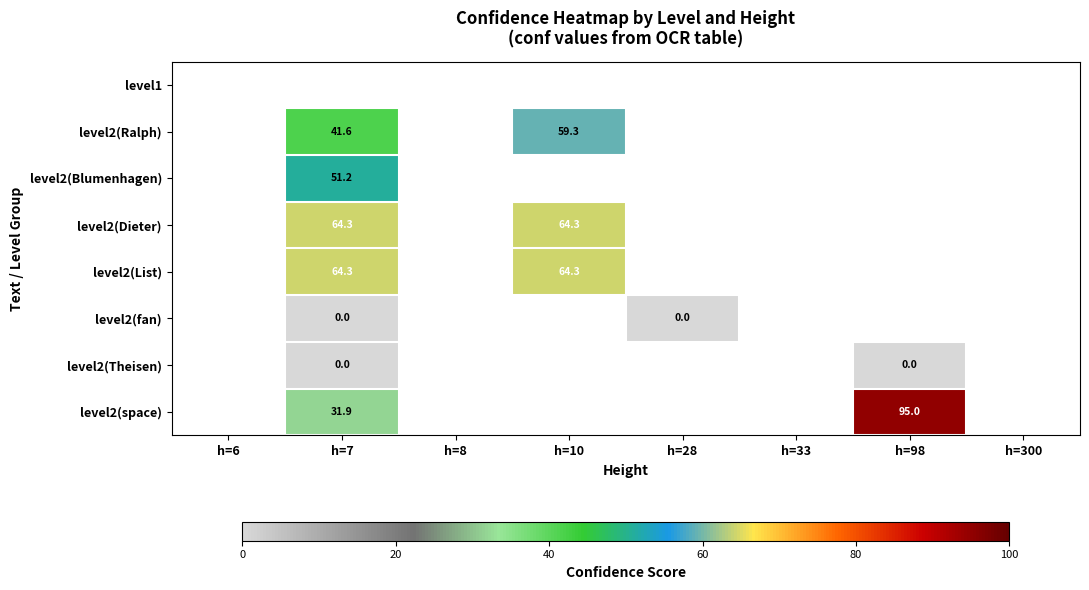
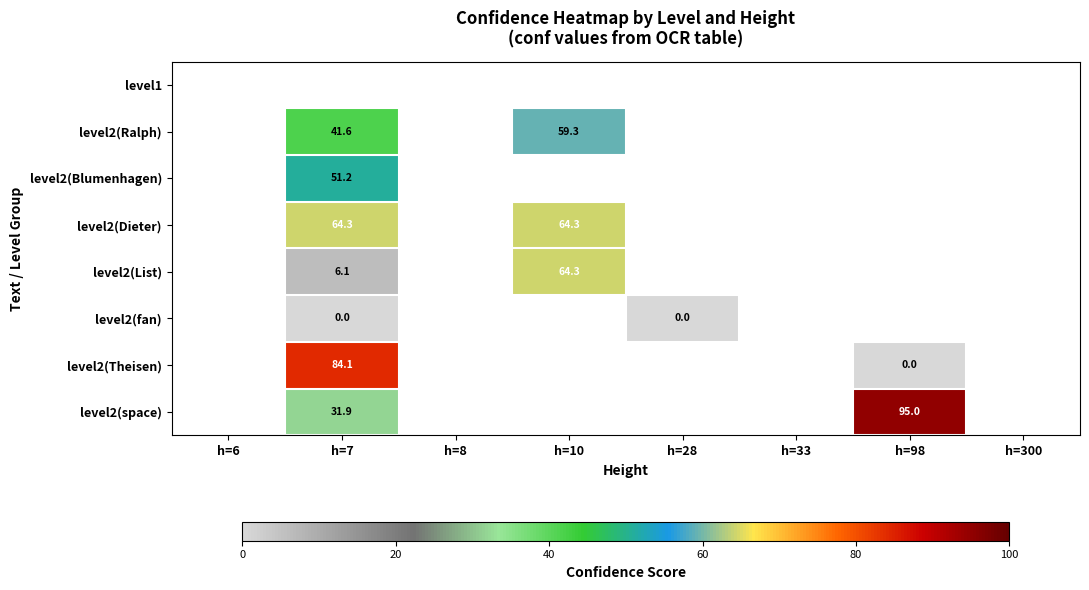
level2(List), h=7: 64.3 -> 6.1
level2(Theisen), h=7: 0.0 -> 84.1
